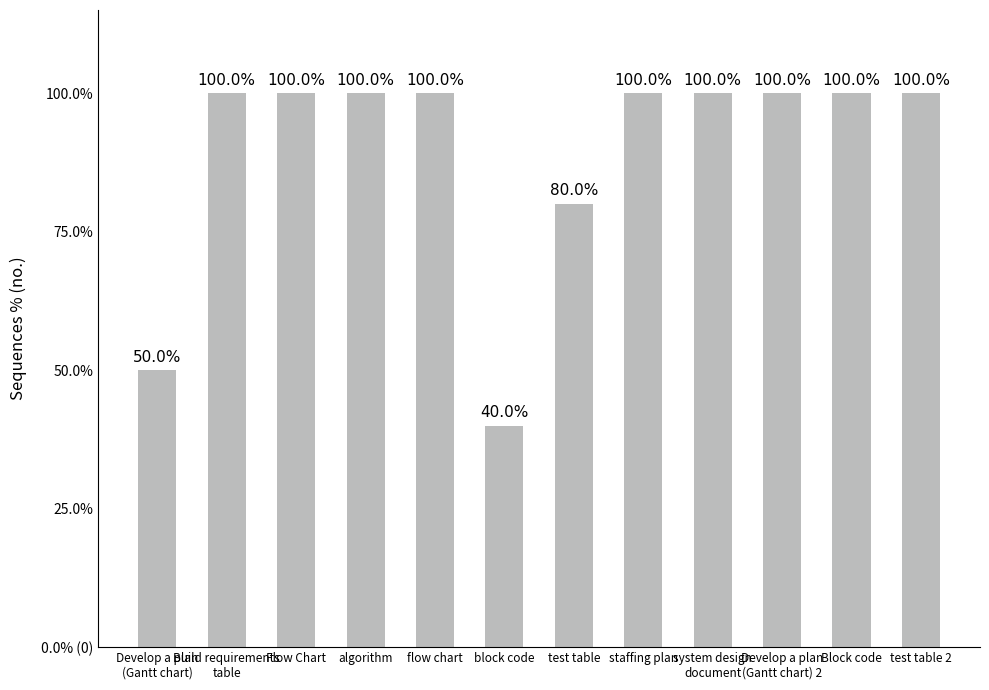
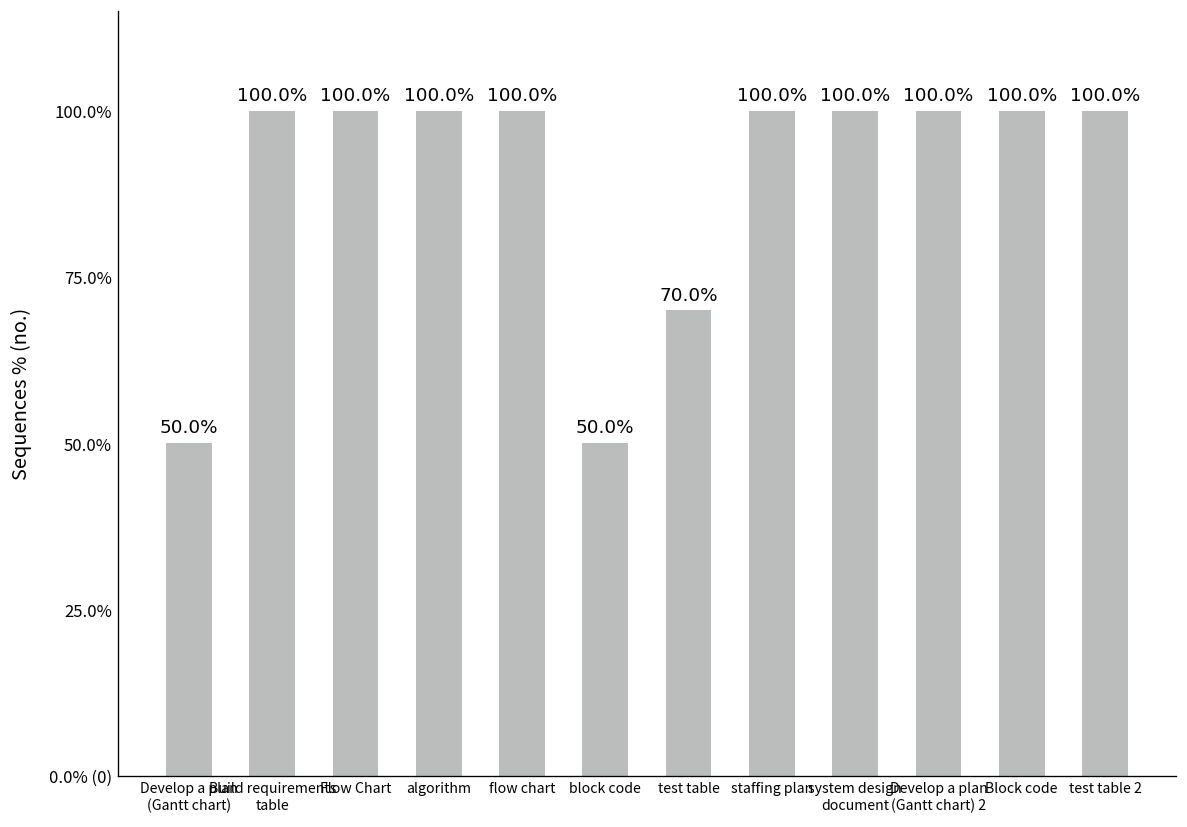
block code: 40.0% -> 50.0%
test table: 80.0% -> 70.0%
